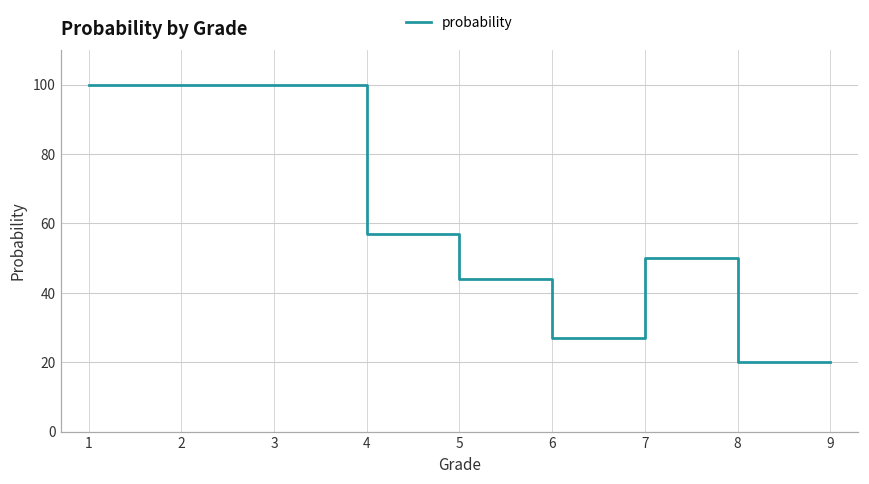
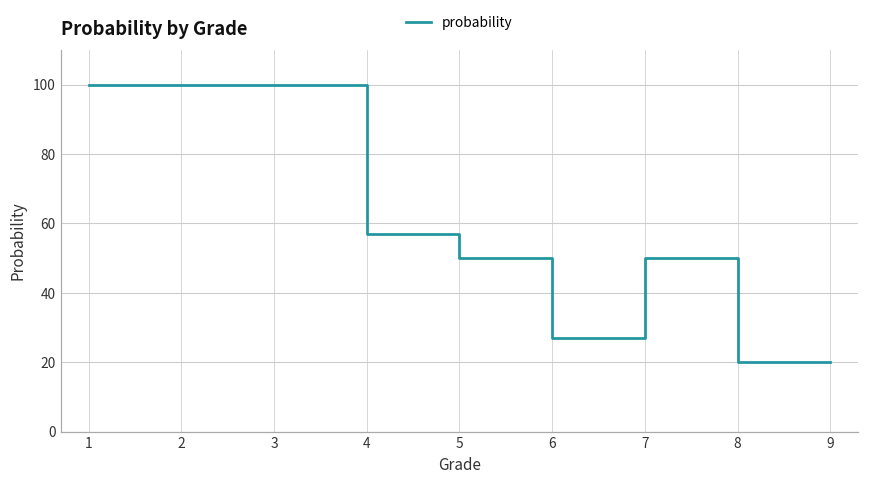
5: 44 -> 50
